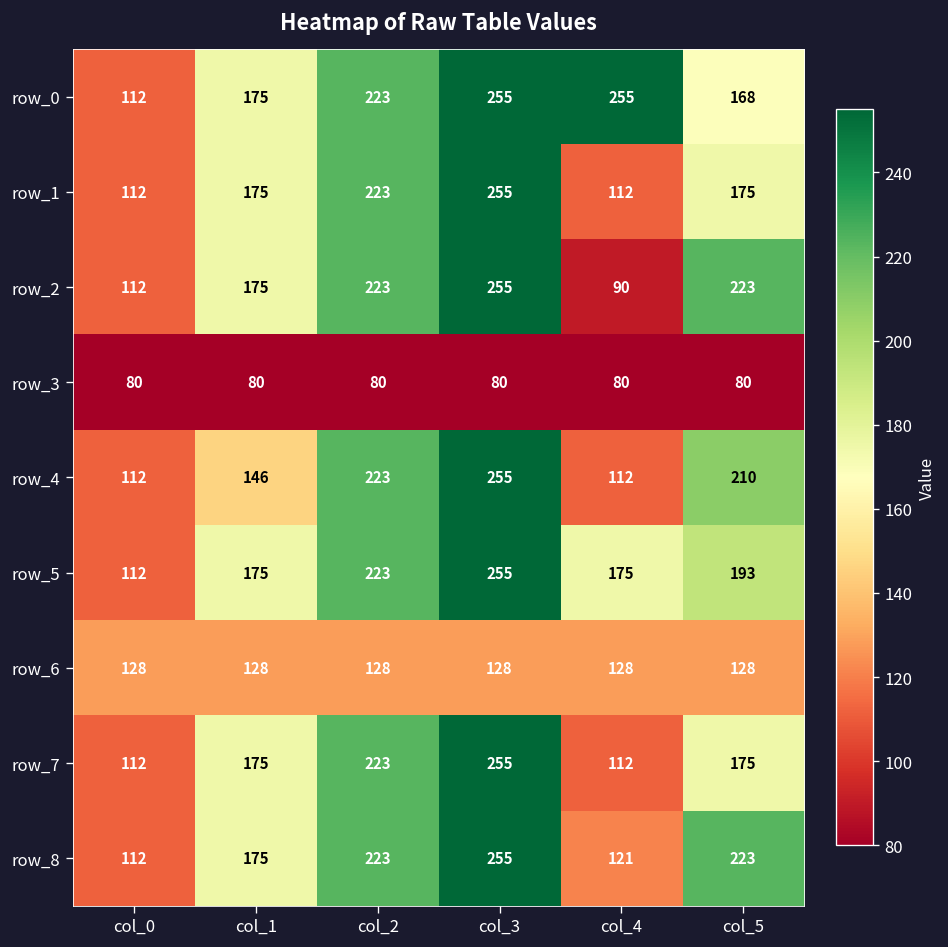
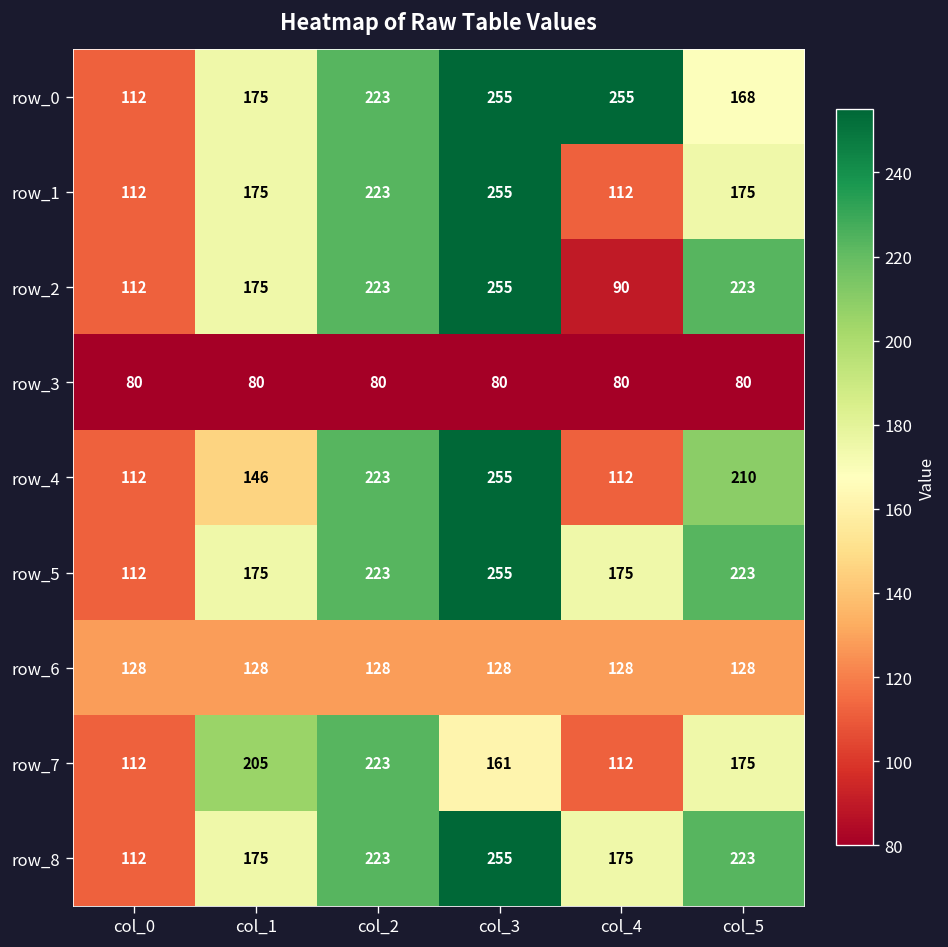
row_5, col_5: 193 -> 223
row_7, col_1: 175 -> 205
row_7, col_3: 255 -> 161
row_8, col_4: 121 -> 175
